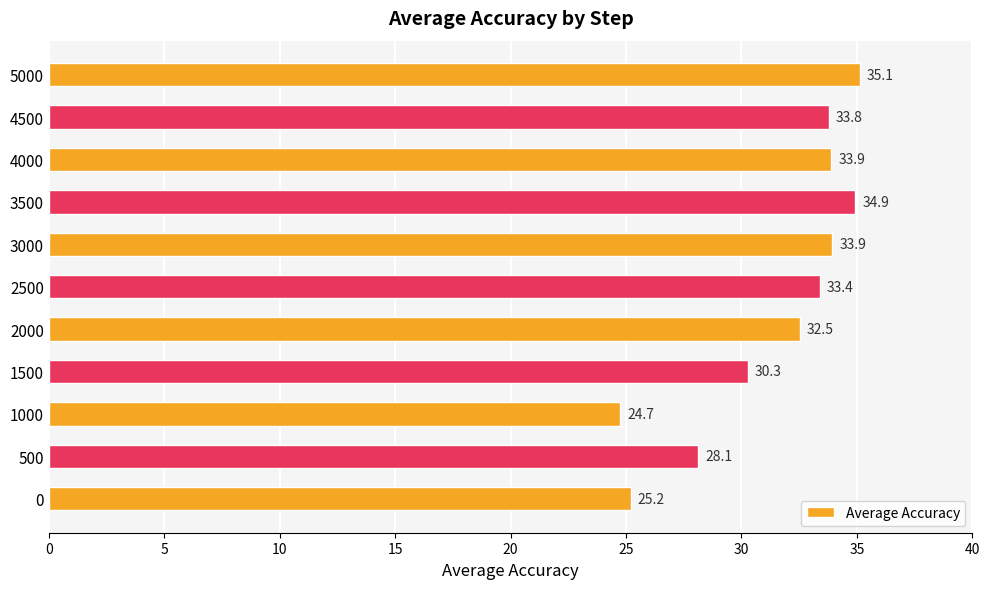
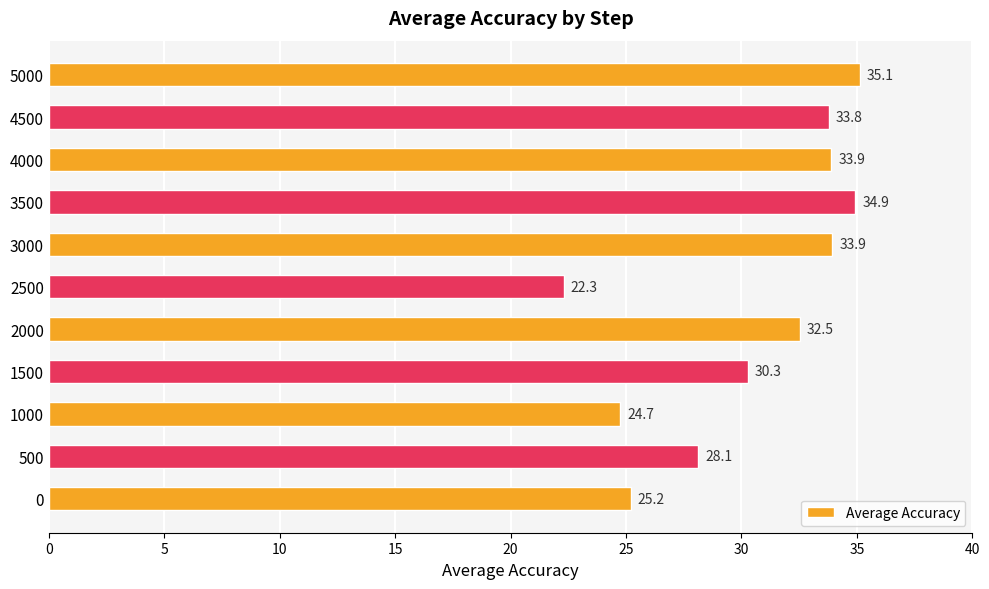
2500: 33.4 -> 22.3
